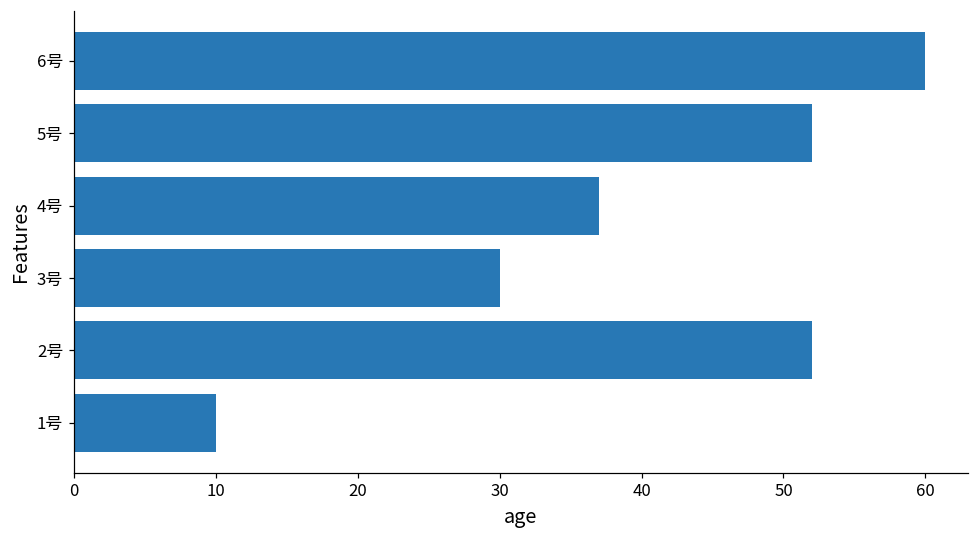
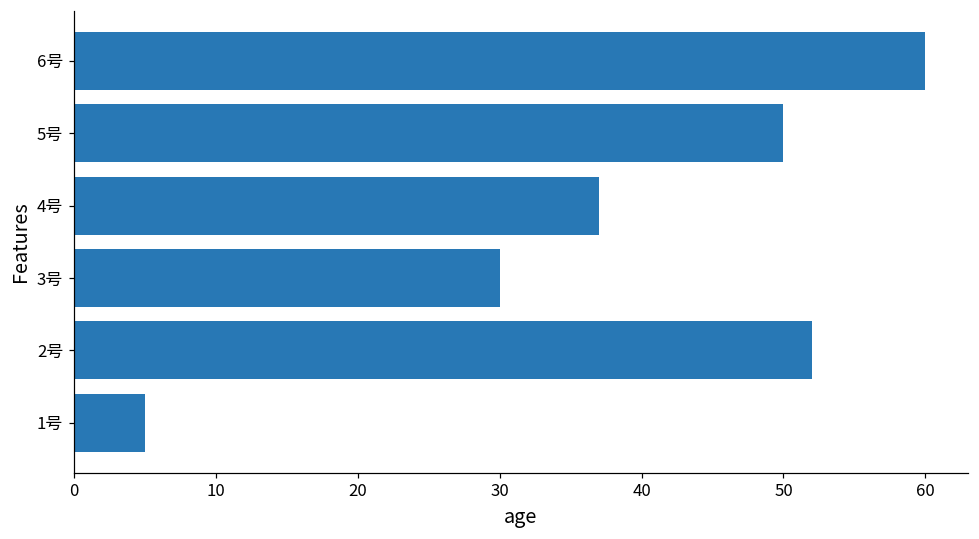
5号: 52 -> 50
1号: 10 -> 5
